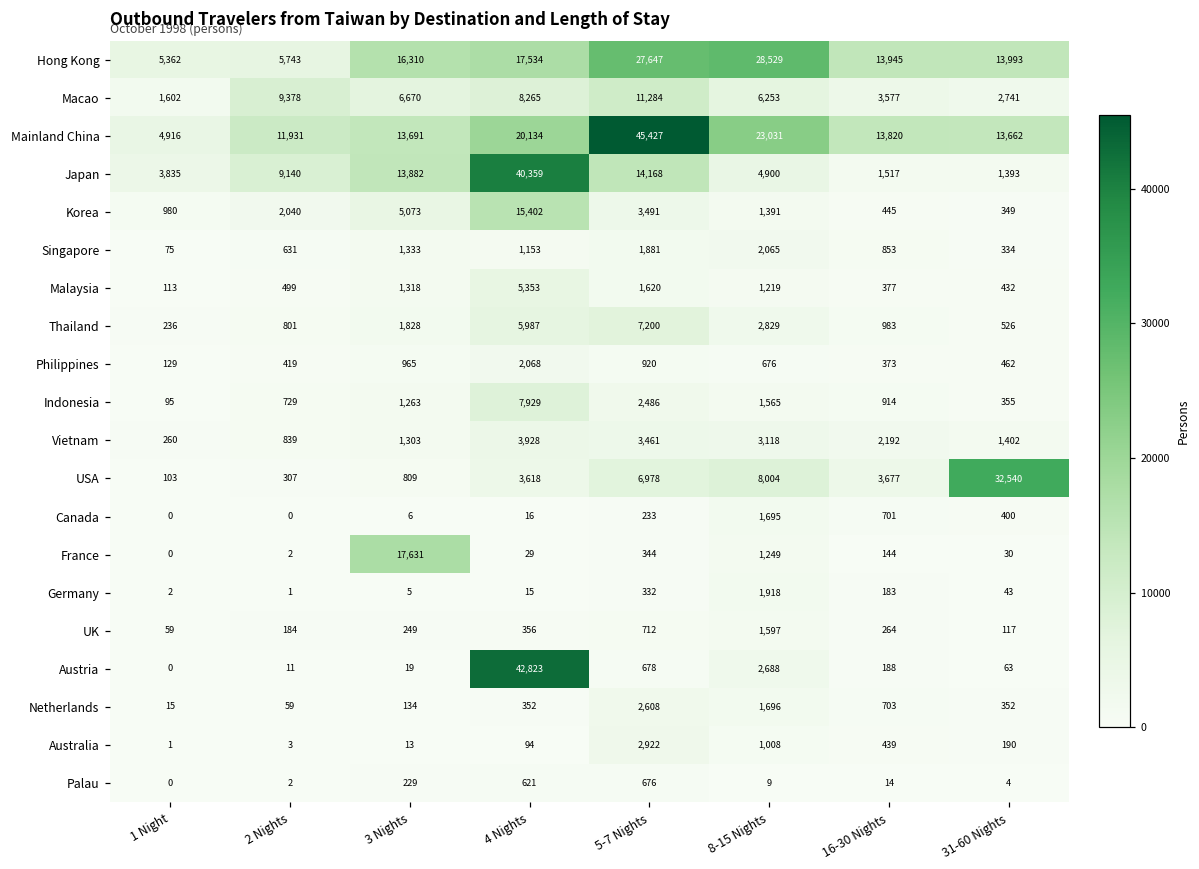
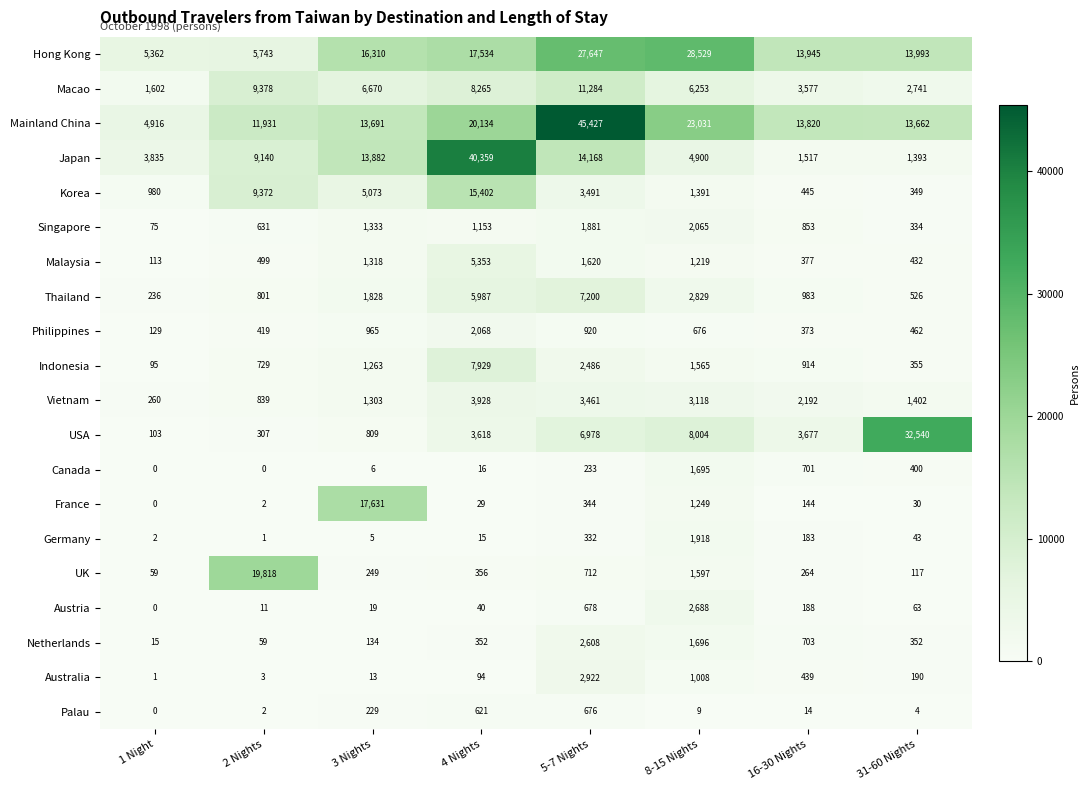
Korea, 2 Nights: 2,040 -> 9,372
UK, 2 Nights: 184 -> 19,818
Austria, 4 Nights: 42,823 -> 40
